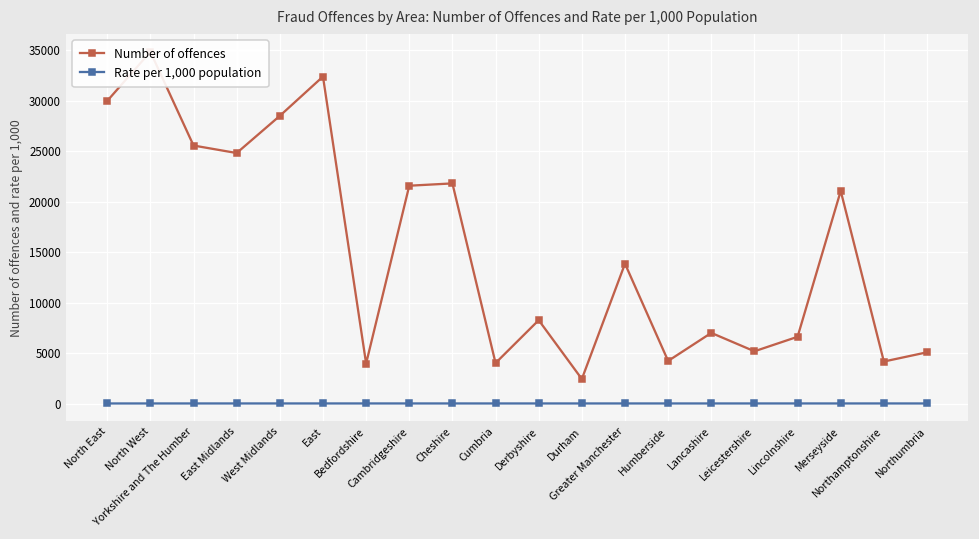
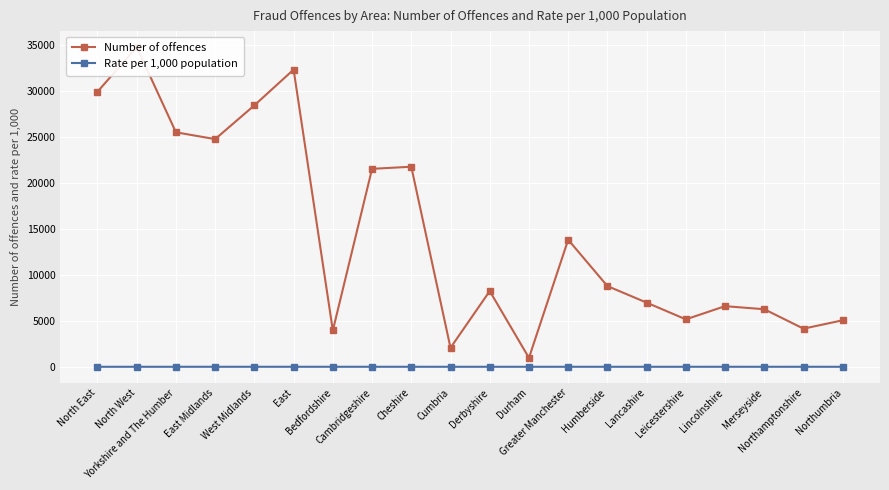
Number of offences, Cumbria: 4000 -> 2000
Number of offences, Durham: 2000 -> 1000
Number of offences, Humberside: 4000 -> 9000
Number of offences, Merseyside: 21000 -> 6000
